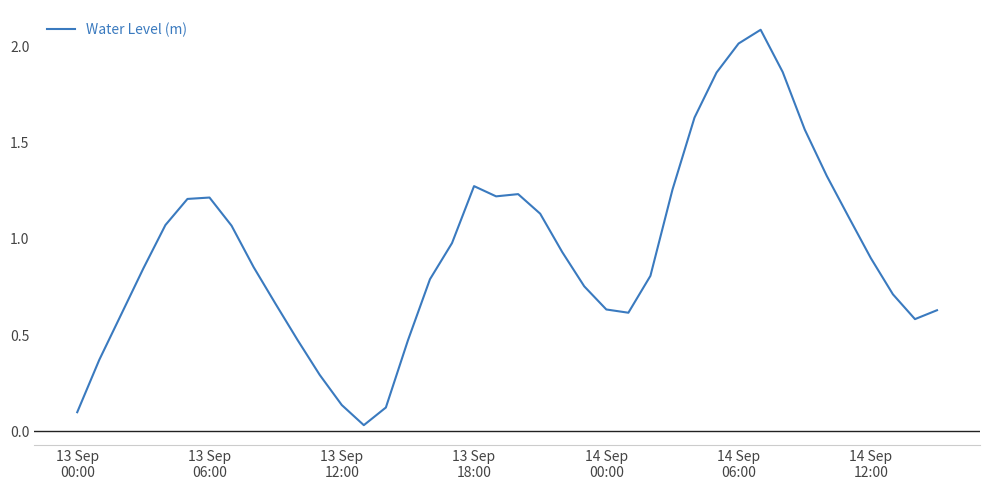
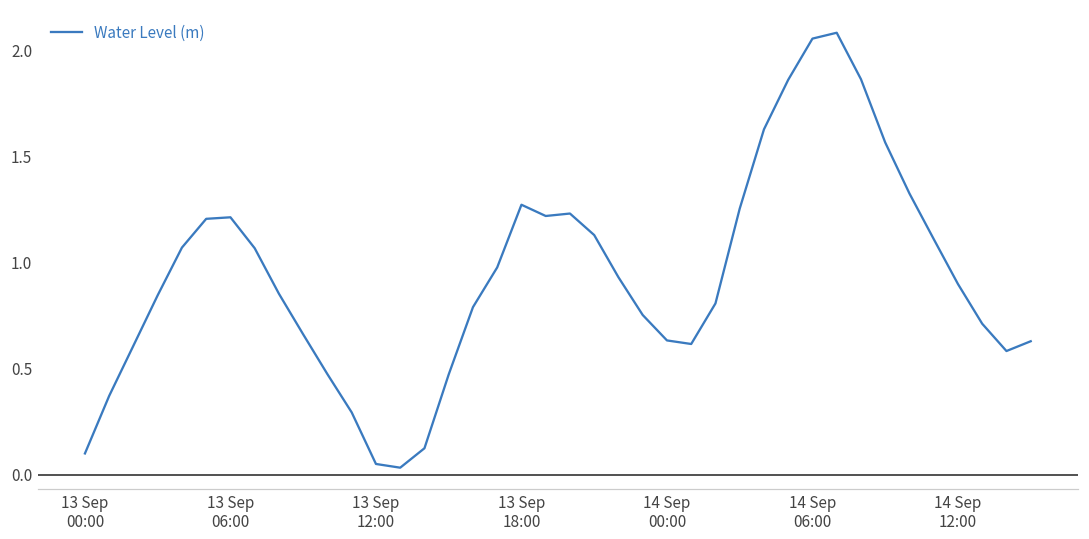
13 Sep 12:00: 0.14 -> 0.05
14 Sep 06:00: 2.01 -> 2.06
